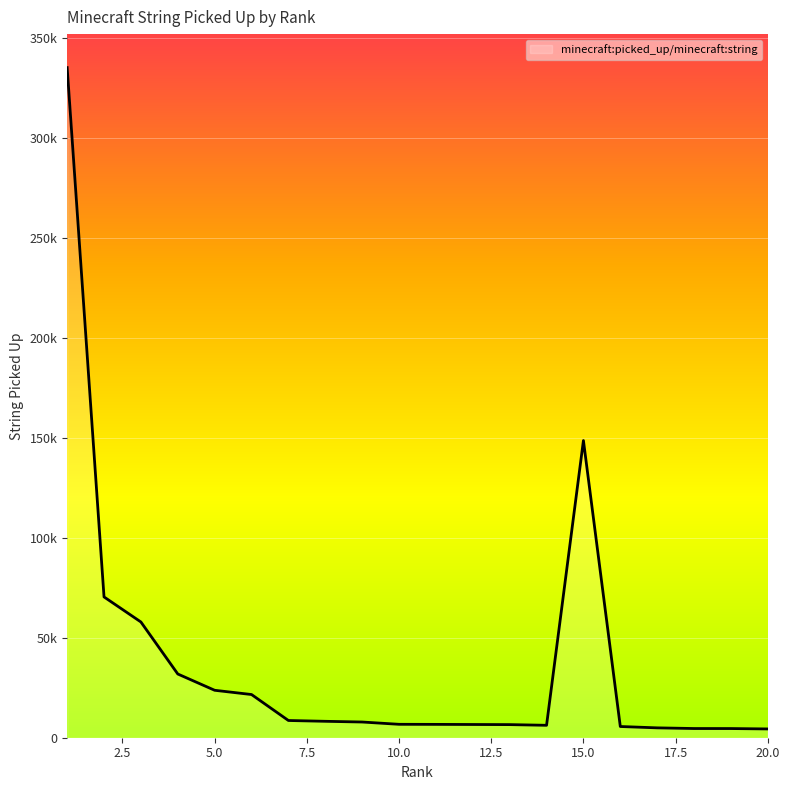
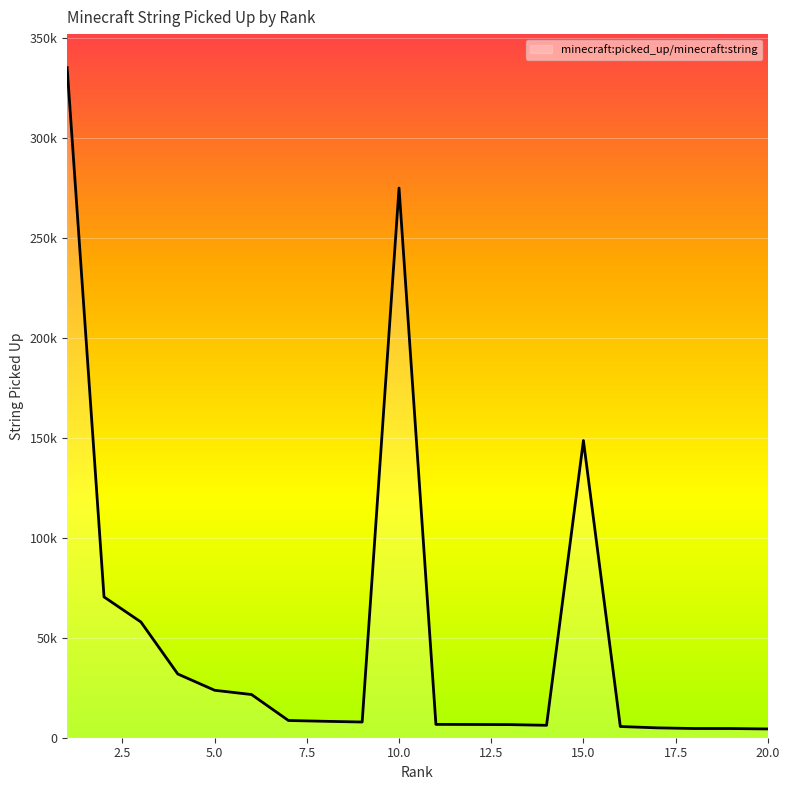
10.0: 7000 -> 275000
